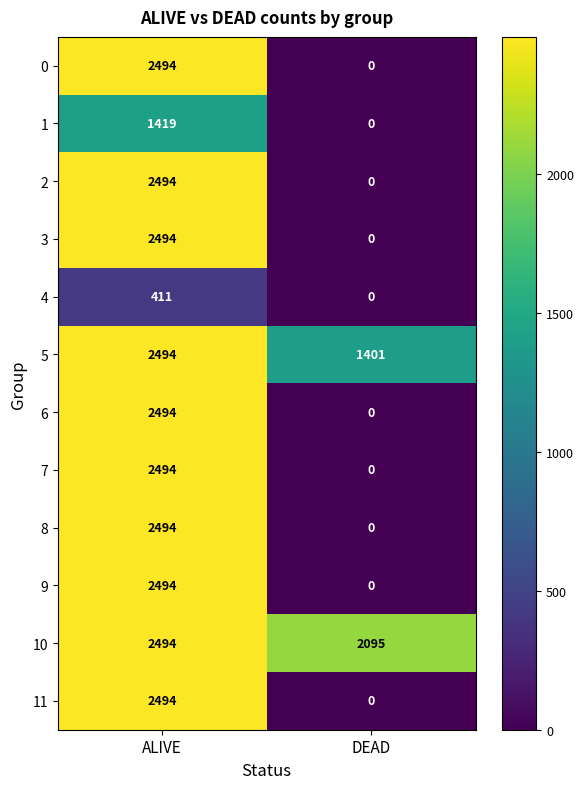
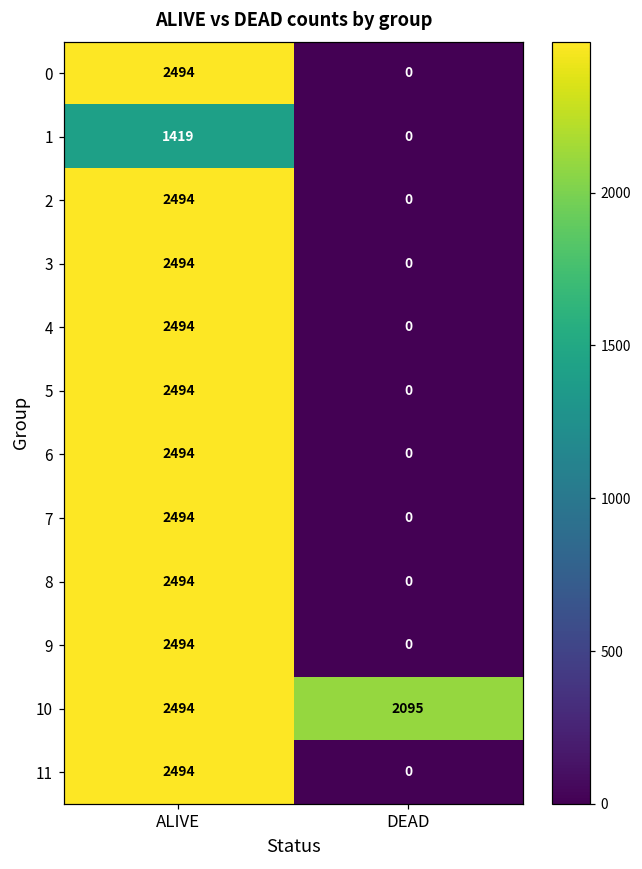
4, ALIVE: 411 -> 2494
5, DEAD: 1401 -> 0
